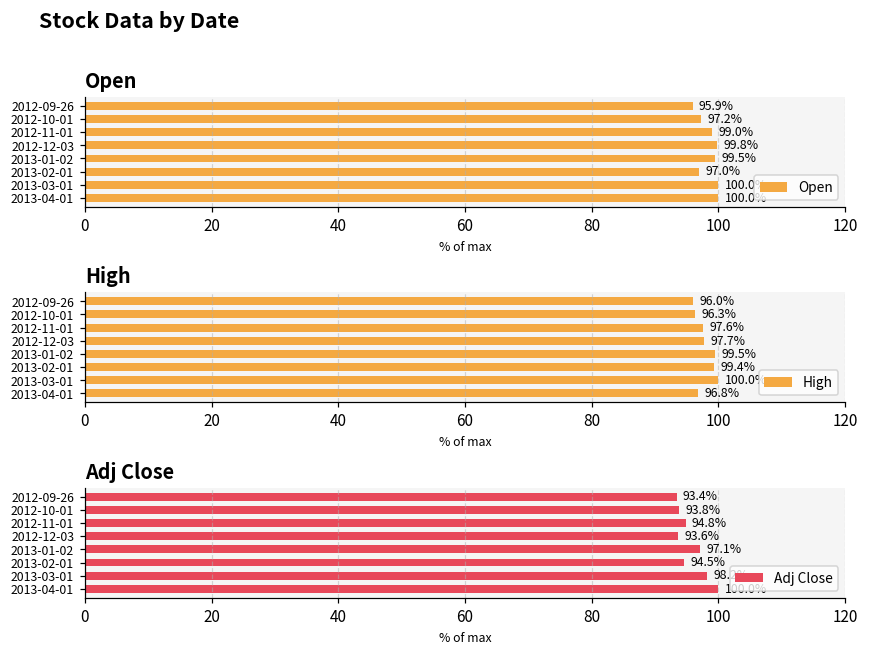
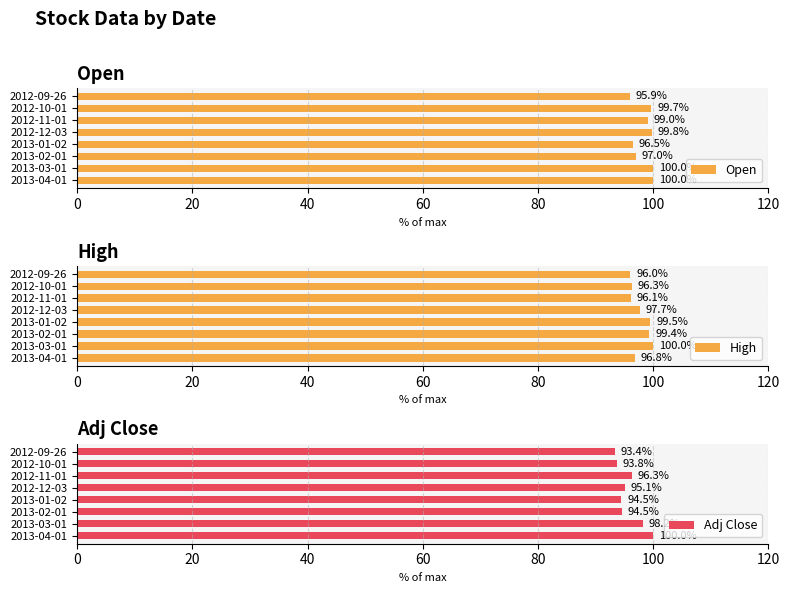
Open, 2012-10-01: 97.2% -> 99.7%
Open, 2013-01-02: 99.5% -> 96.5%
High, 2012-11-01: 97.6% -> 96.1%
Adj Close, 2012-11-01: 94.8% -> 96.3%
Adj Close, 2012-12-03: 93.6% -> 95.1%
Adj Close, 2013-01-02: 97.1% -> 94.5%
